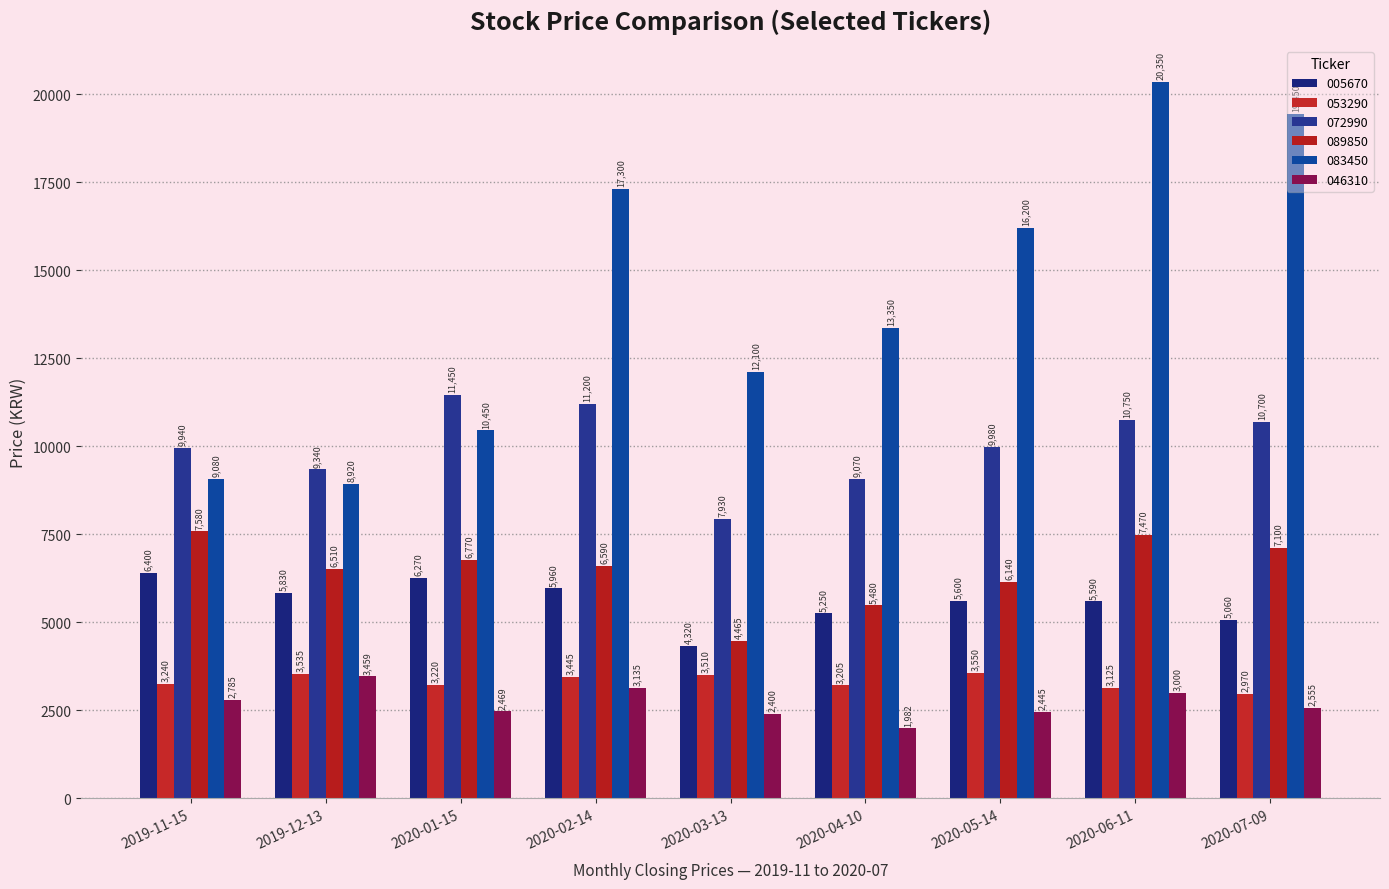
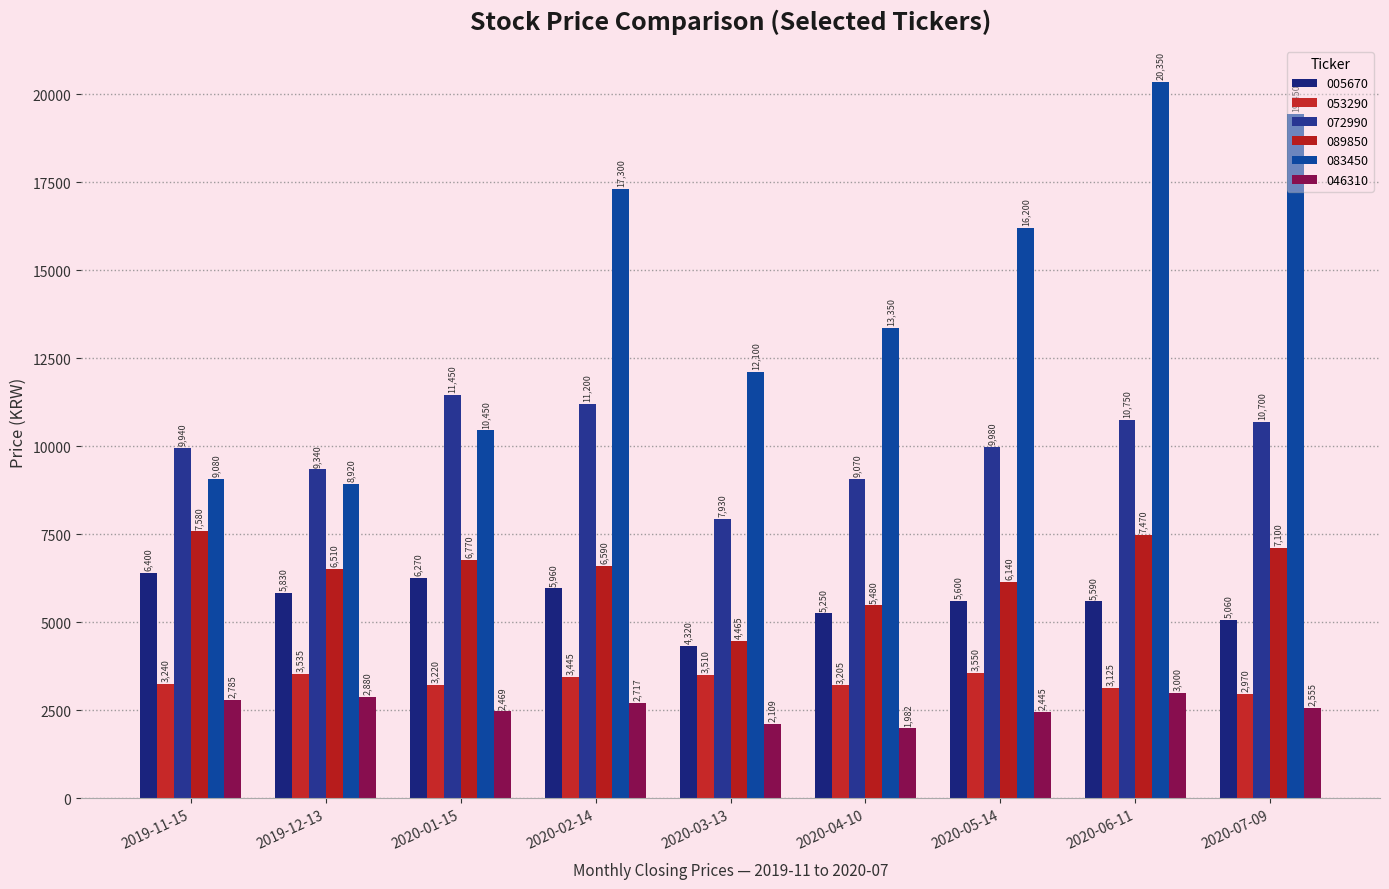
046310, 2019-12-13: 3,459 -> 2,880
046310, 2020-02-14: 3,135 -> 2,717
046310, 2020-03-13: 2,400 -> 2,109
